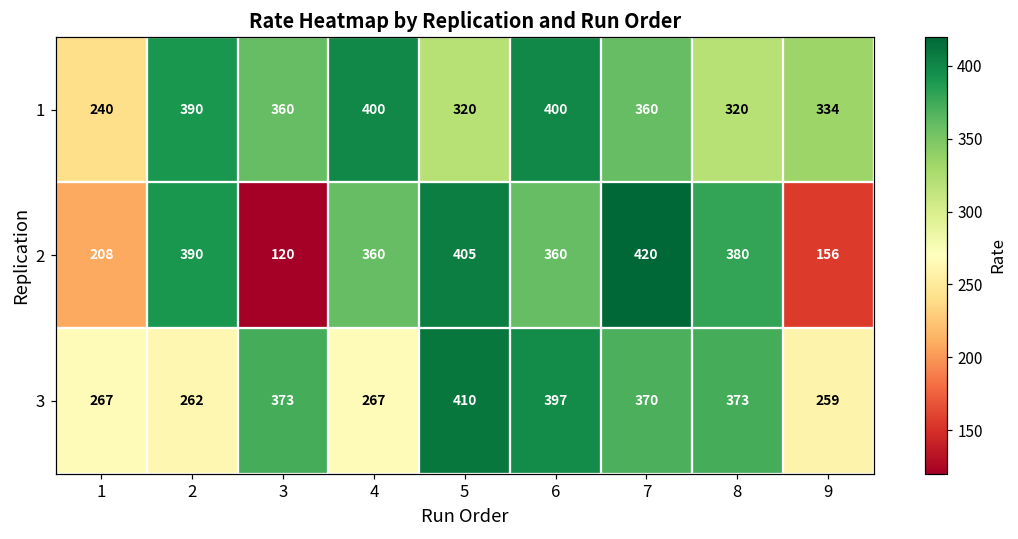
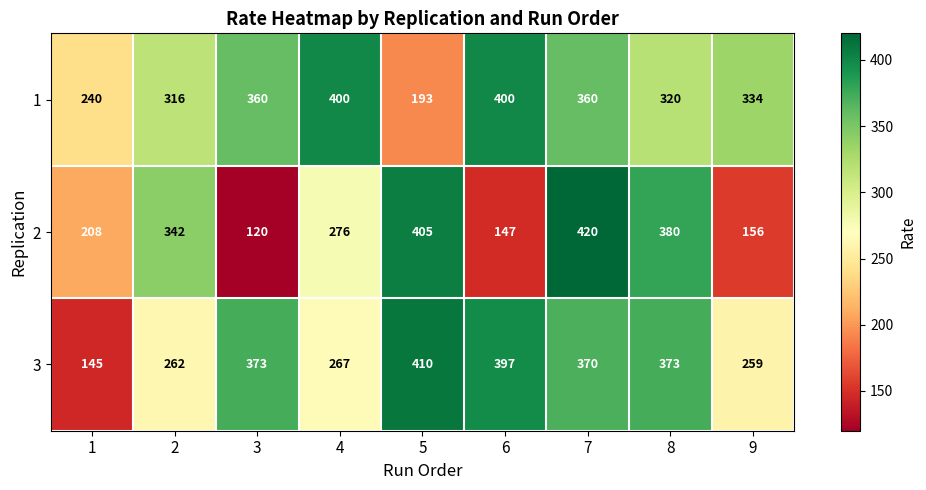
1, 2: 390 -> 316
1, 5: 320 -> 193
2, 2: 390 -> 342
2, 4: 360 -> 276
2, 6: 360 -> 147
3, 1: 267 -> 145
